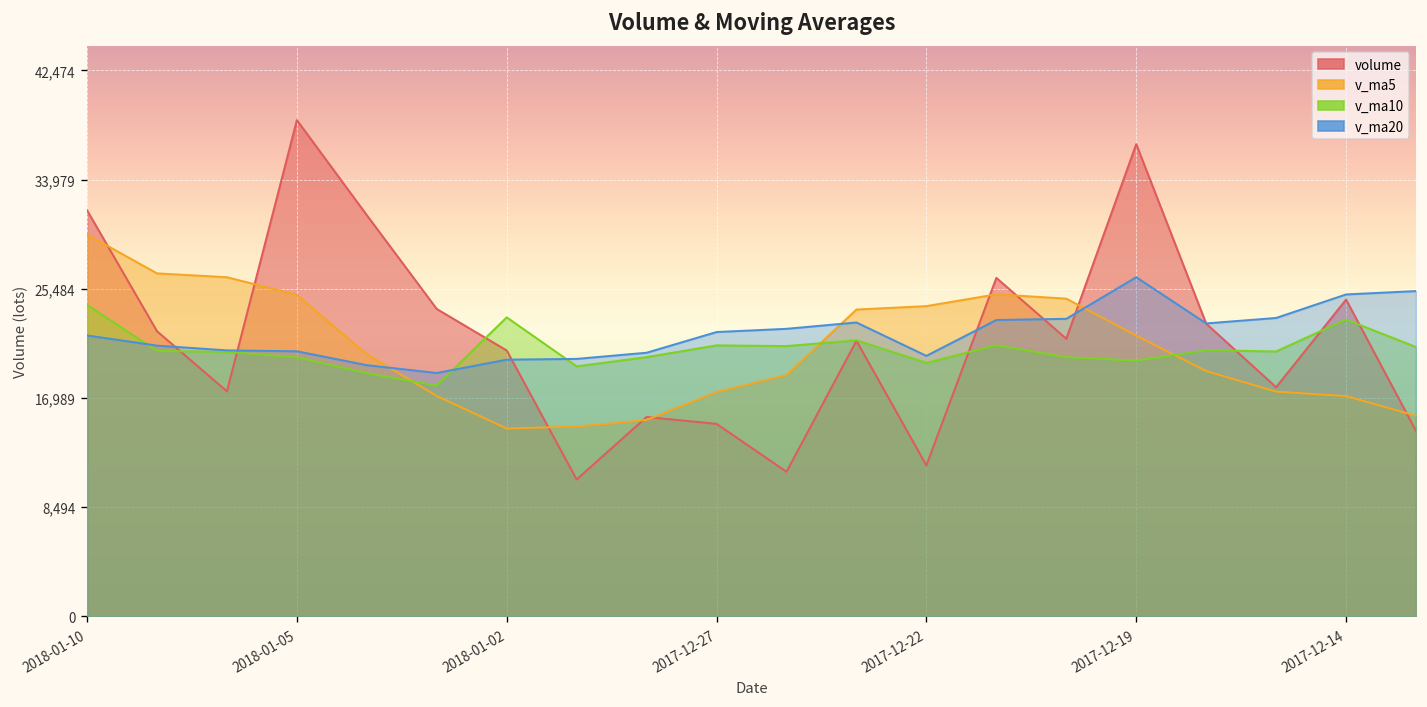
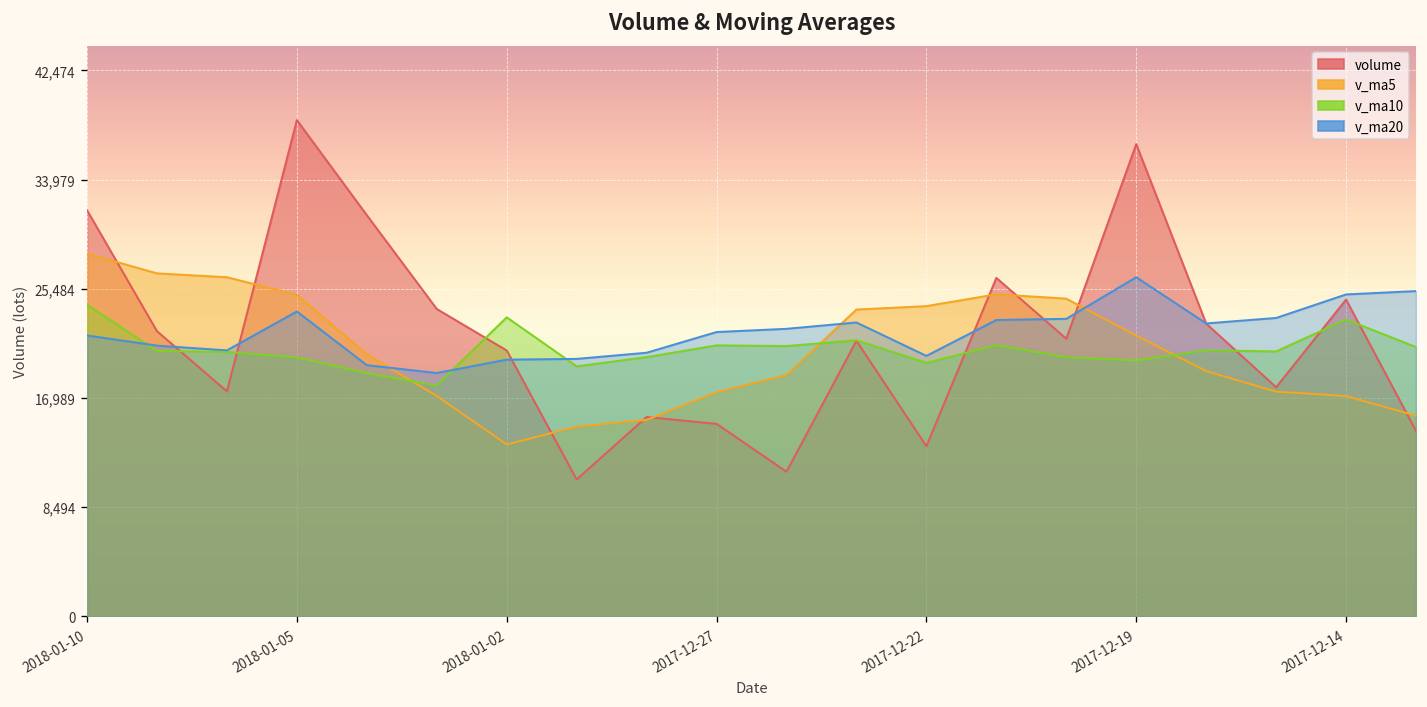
v_ma5, 2018-01-10: 29,700 -> 28,200
v_ma20, 2018-01-05: 20,600 -> 23,700
v_ma5, 2018-01-02: 14,600 -> 13,400
volume, 2017-12-22: 11,700 -> 13,200
